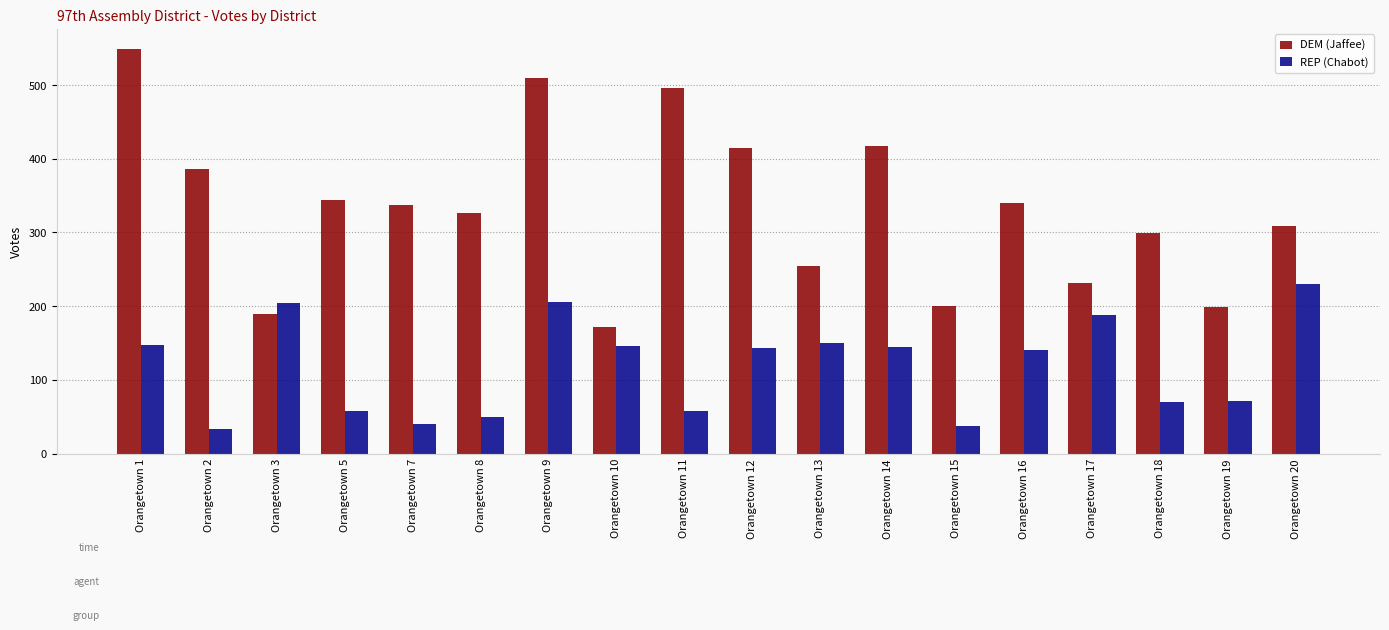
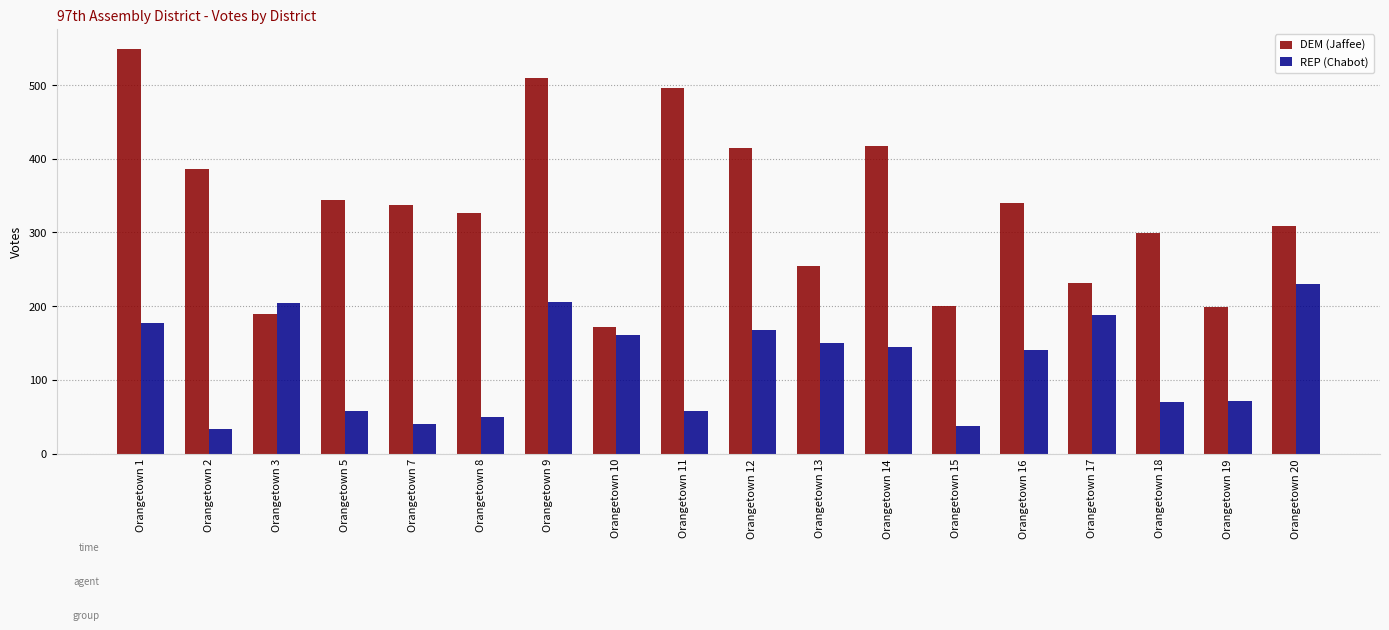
REP (Chabot), Orangetown 1: 150 -> 180
REP (Chabot), Orangetown 10: 150 -> 160
REP (Chabot), Orangetown 12: 140 -> 170
